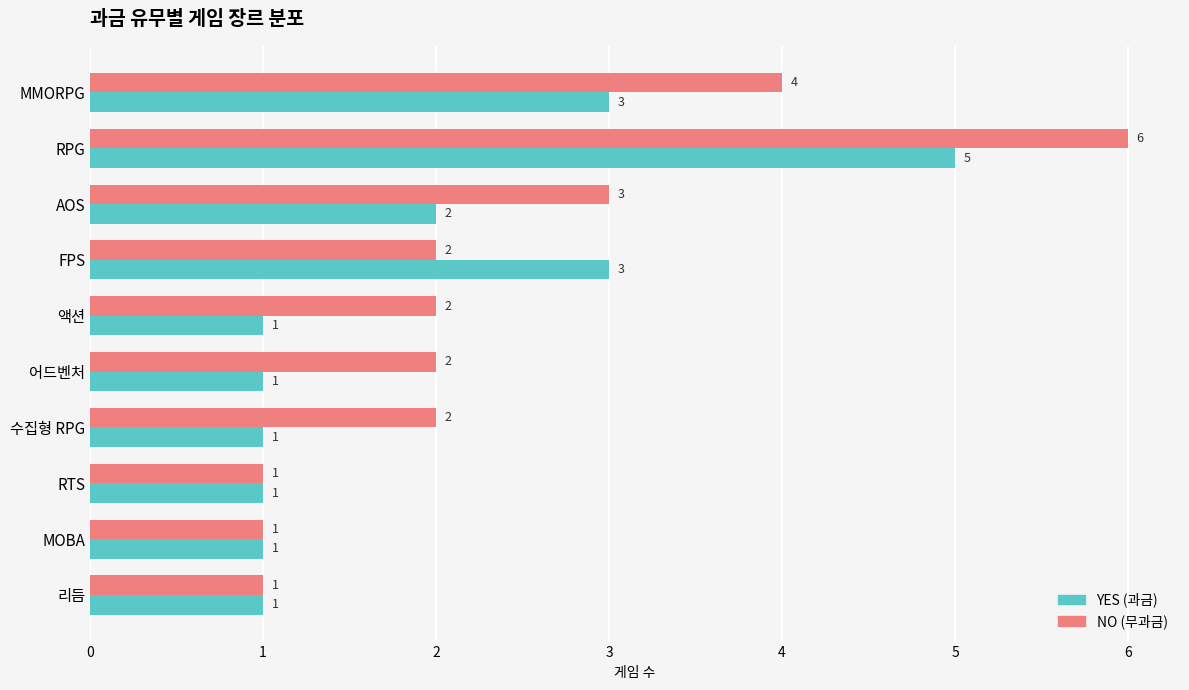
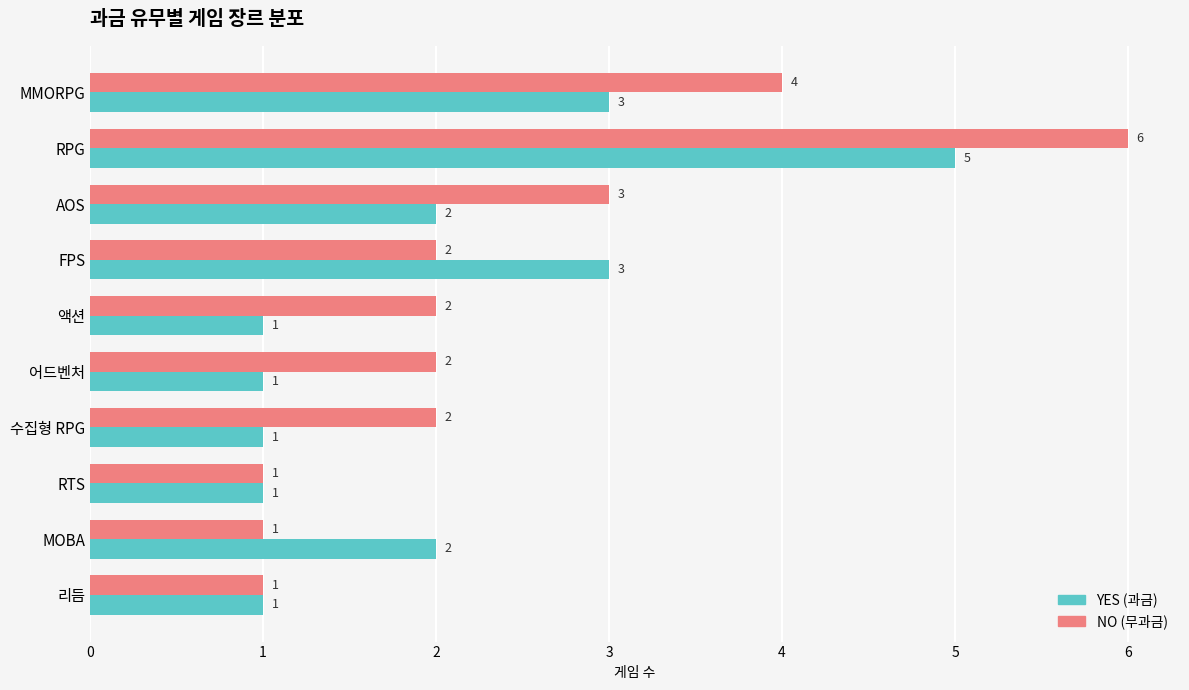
YES (과금), MOBA: 1 -> 2
